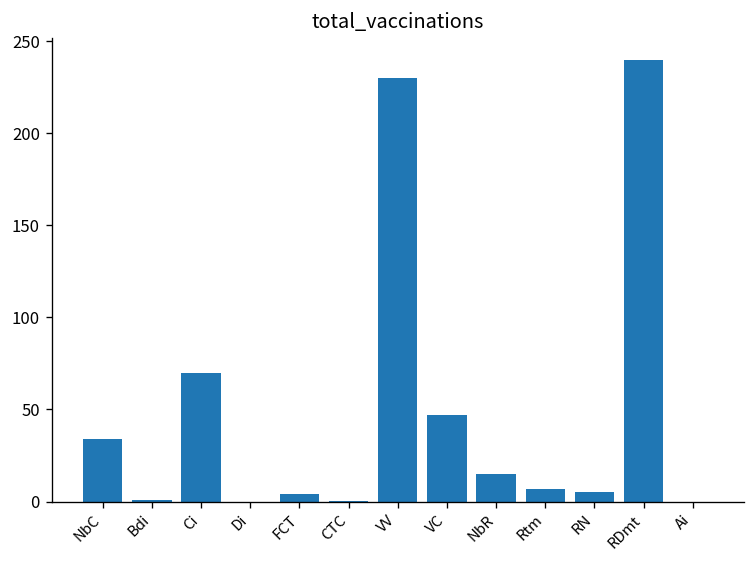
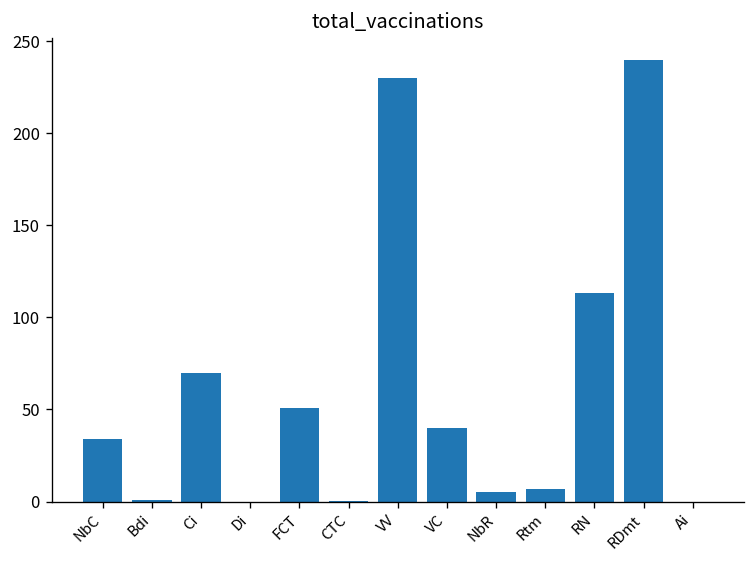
FCT: 4 -> 51
VC: 47 -> 40
NbR: 15 -> 5
RN: 5 -> 113
